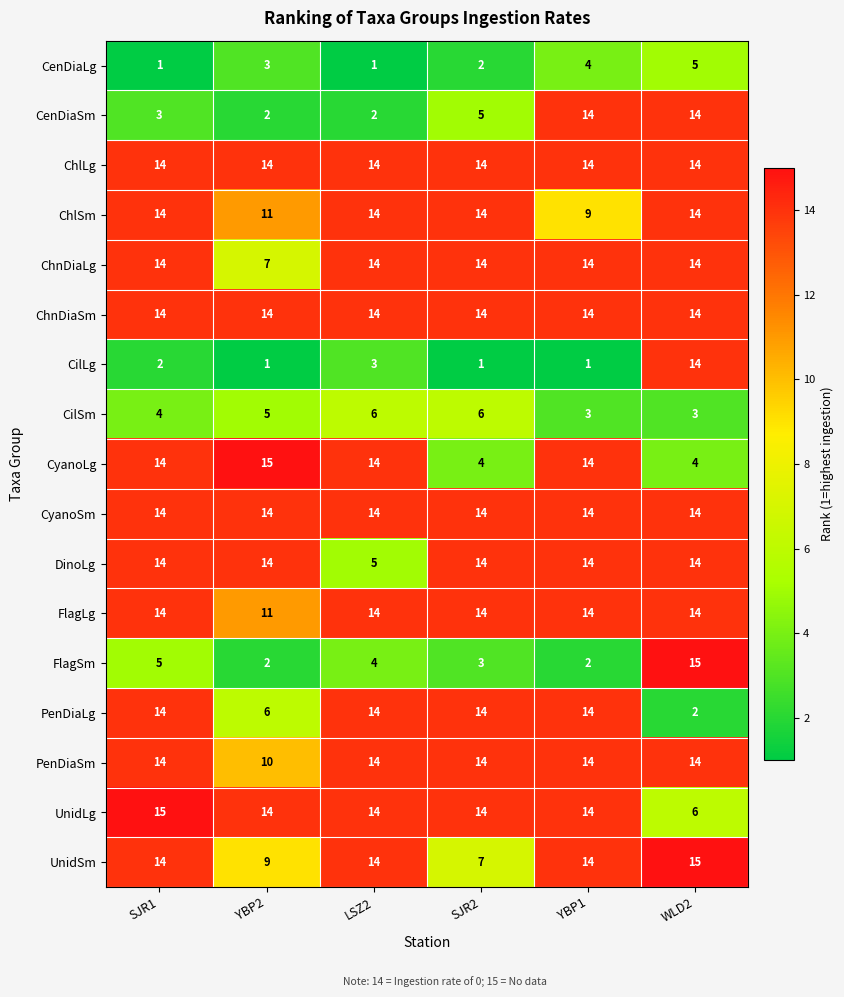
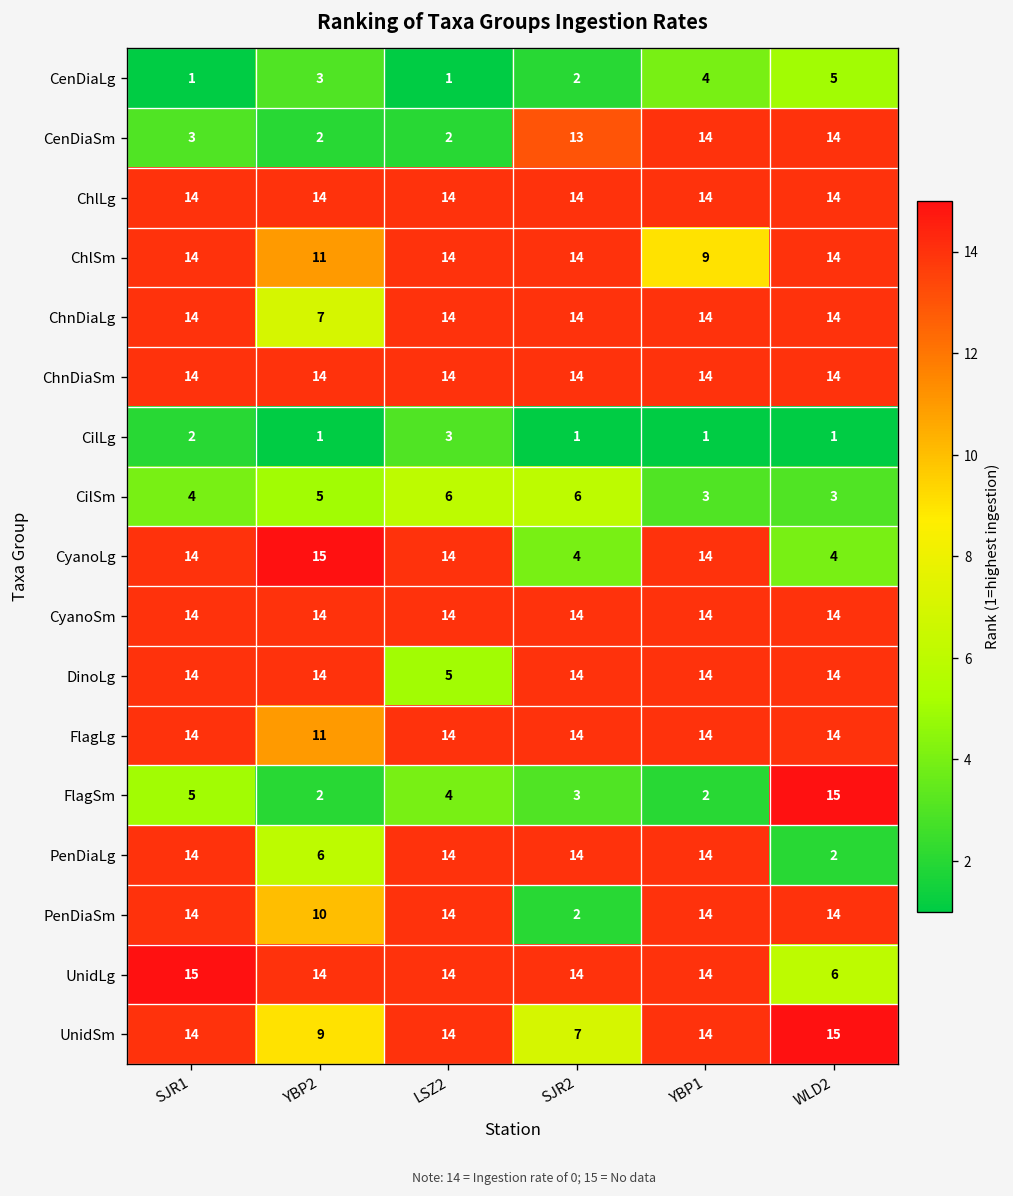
CenDiaSm, SJR2: 5 -> 13
CilLg, WLD2: 14 -> 1
PenDiaSm, SJR2: 14 -> 2
